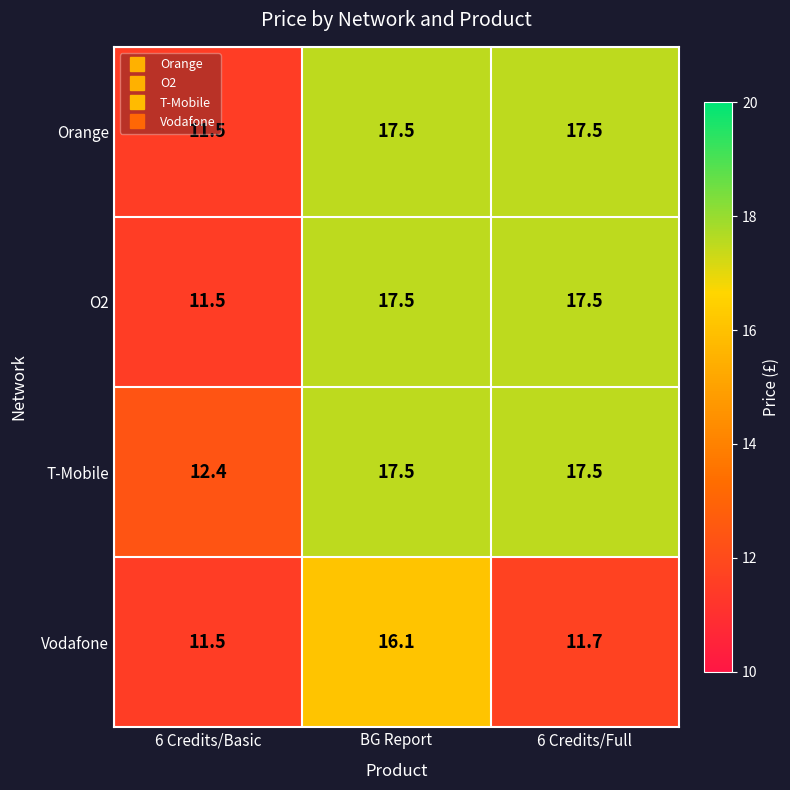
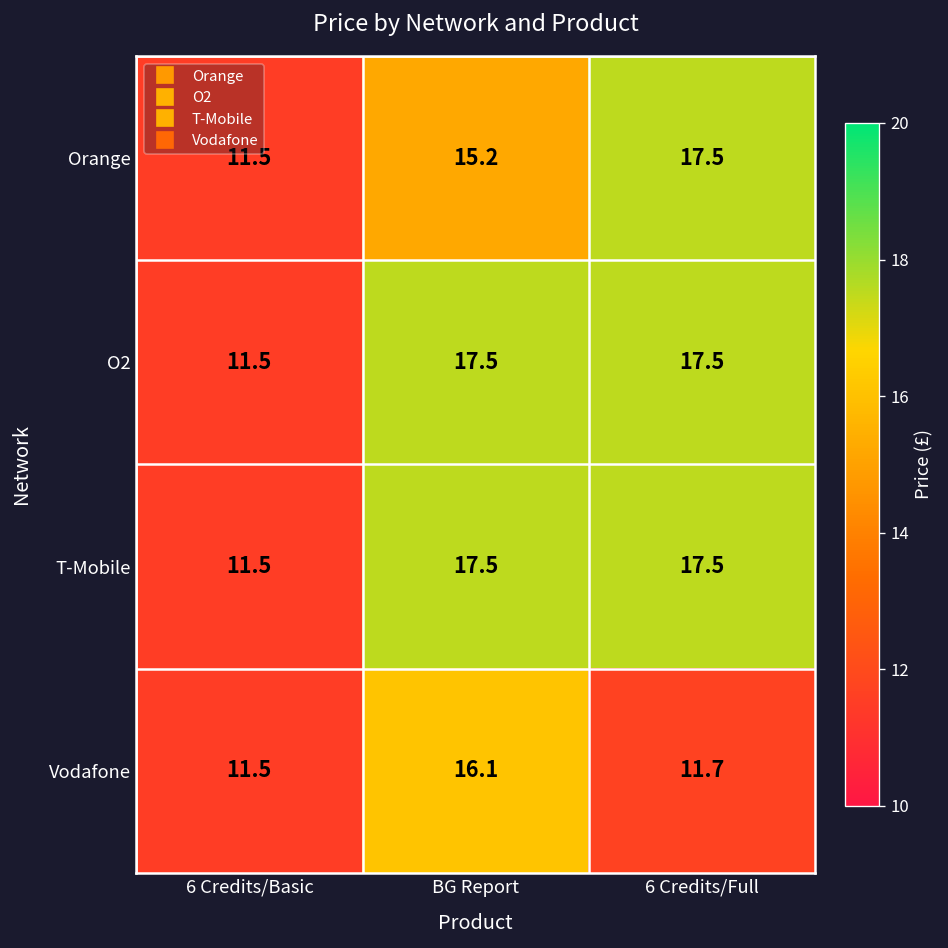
Orange, BG Report: 17.5 -> 15.2
T-Mobile, 6 Credits/Basic: 12.4 -> 11.5
